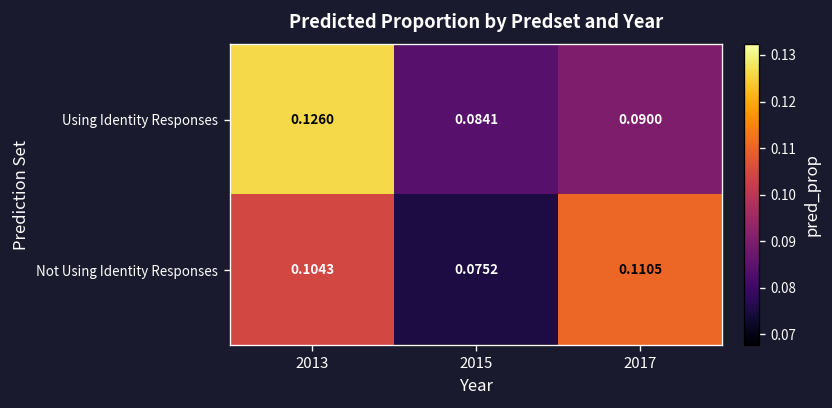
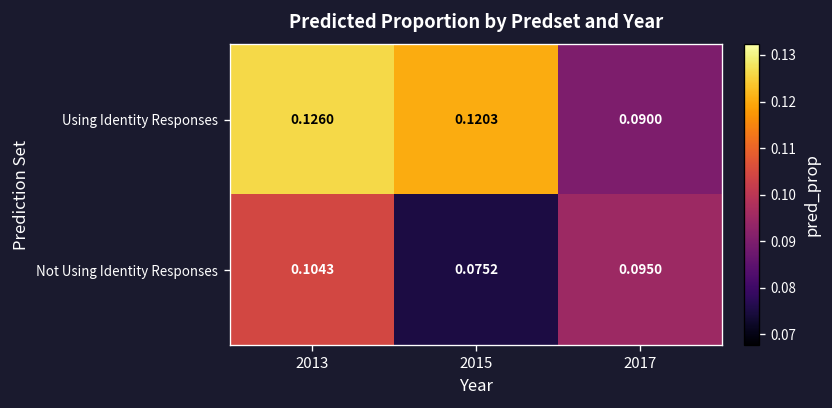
Using Identity Responses, 2015: 0.0841 -> 0.1203
Not Using Identity Responses, 2017: 0.1105 -> 0.0950
